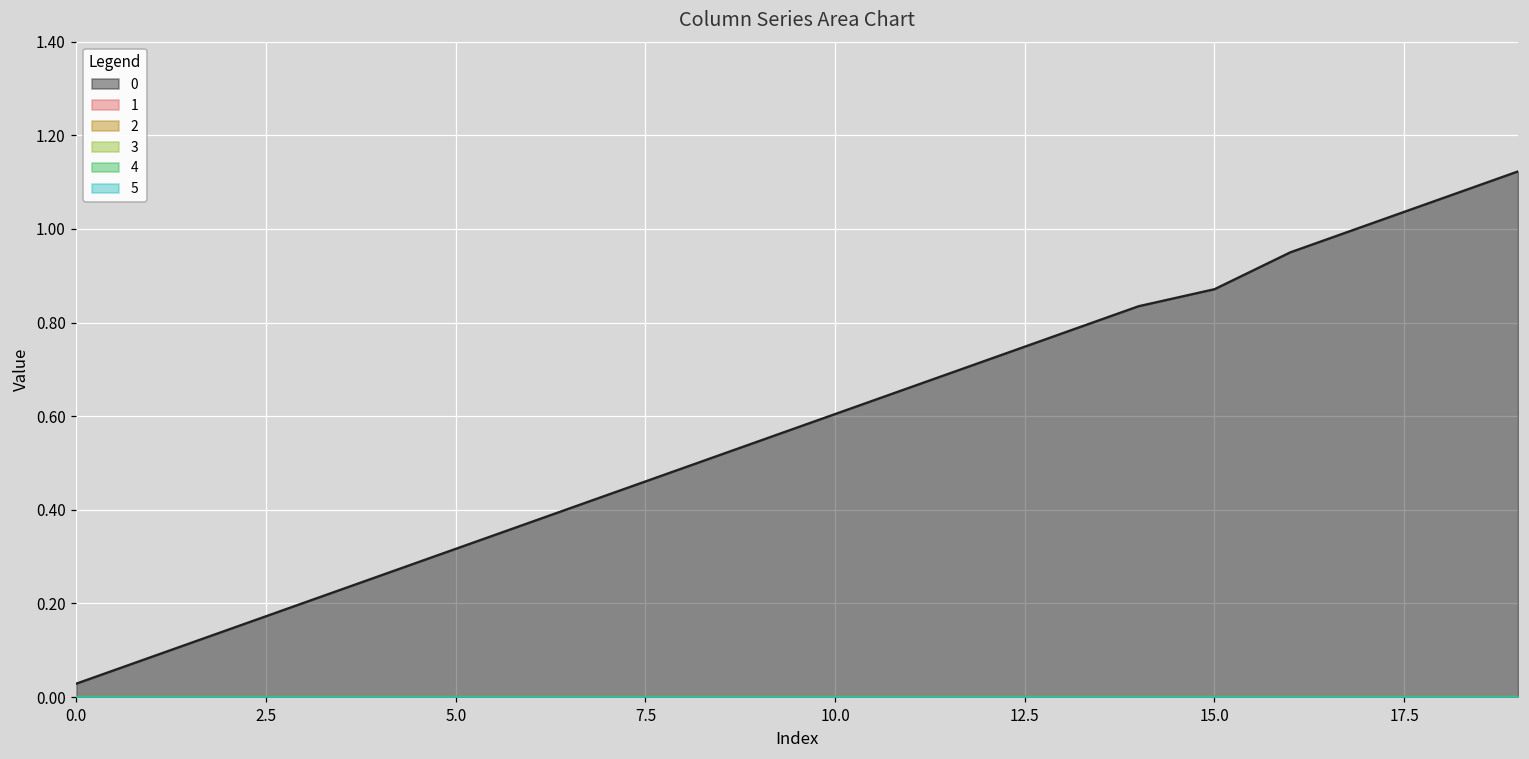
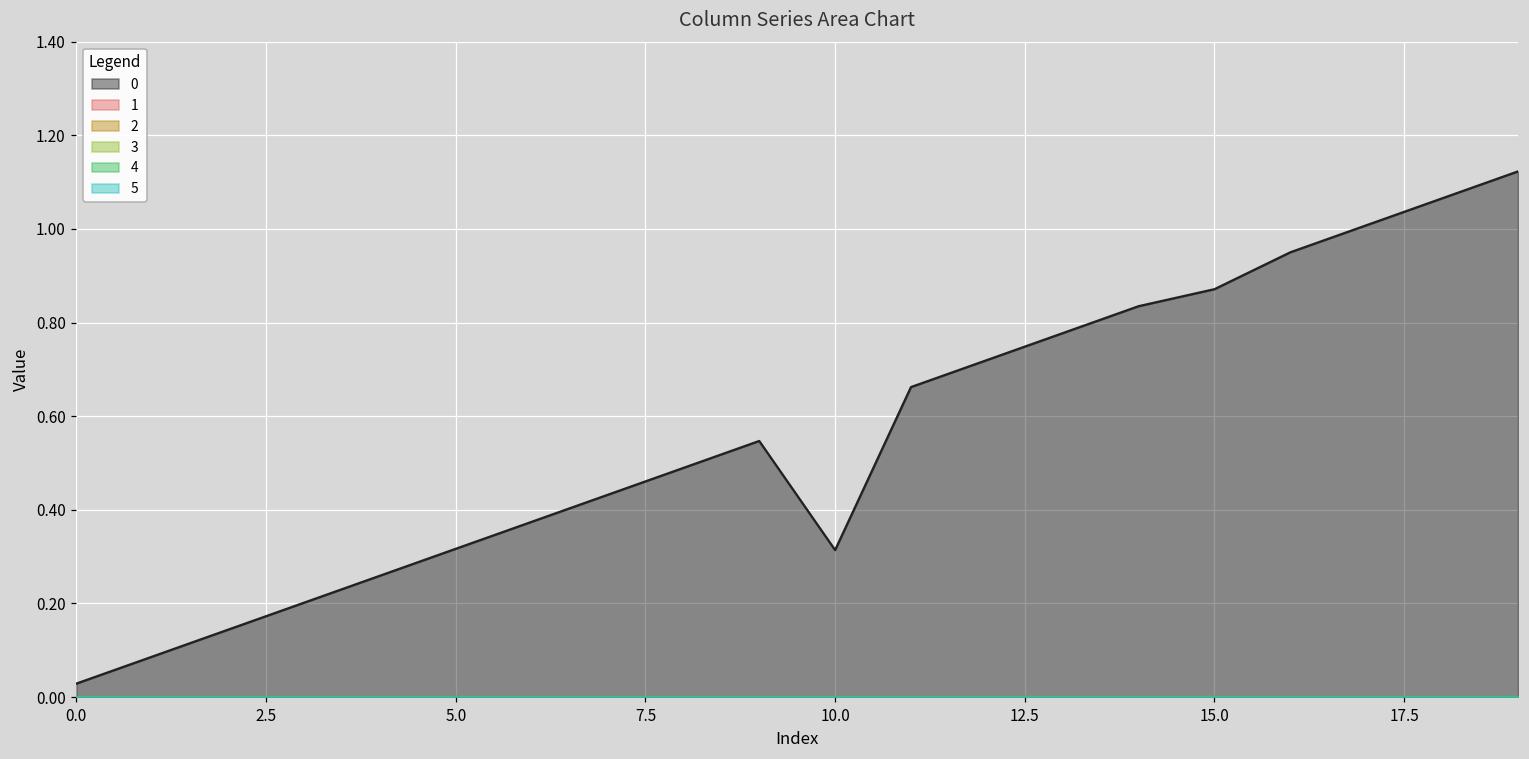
0, 10.0: 0.60 -> 0.31
